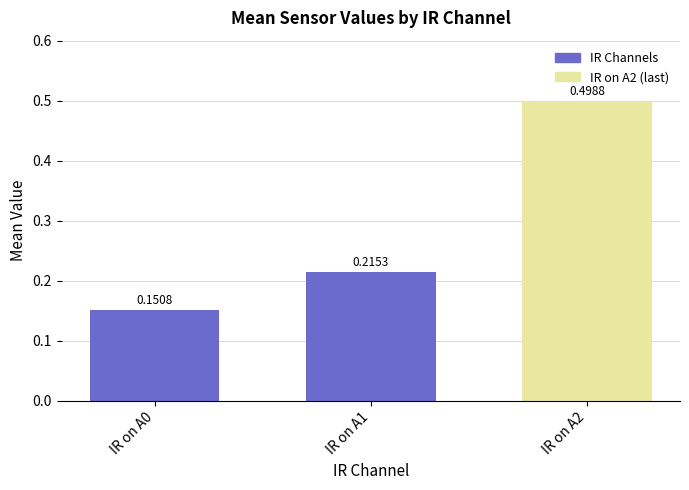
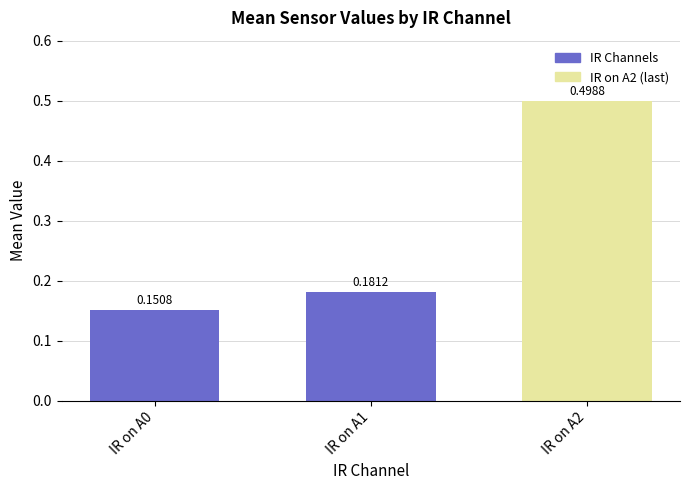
IR on A1: 0.2153 -> 0.1812
